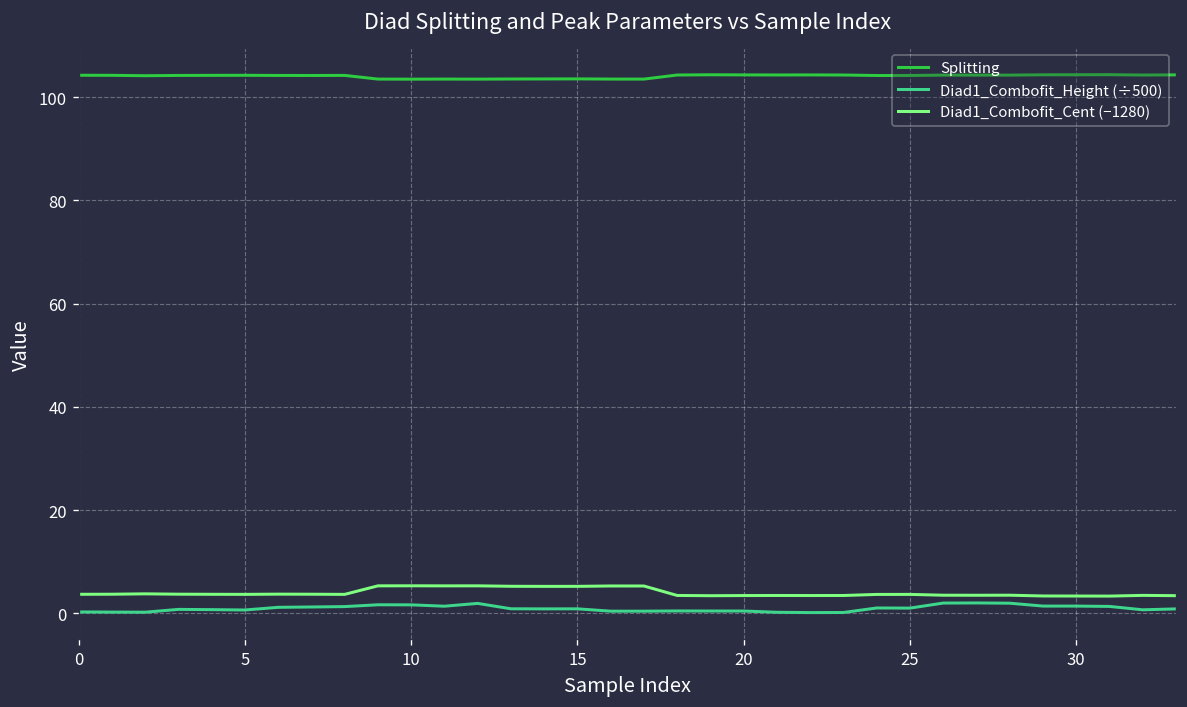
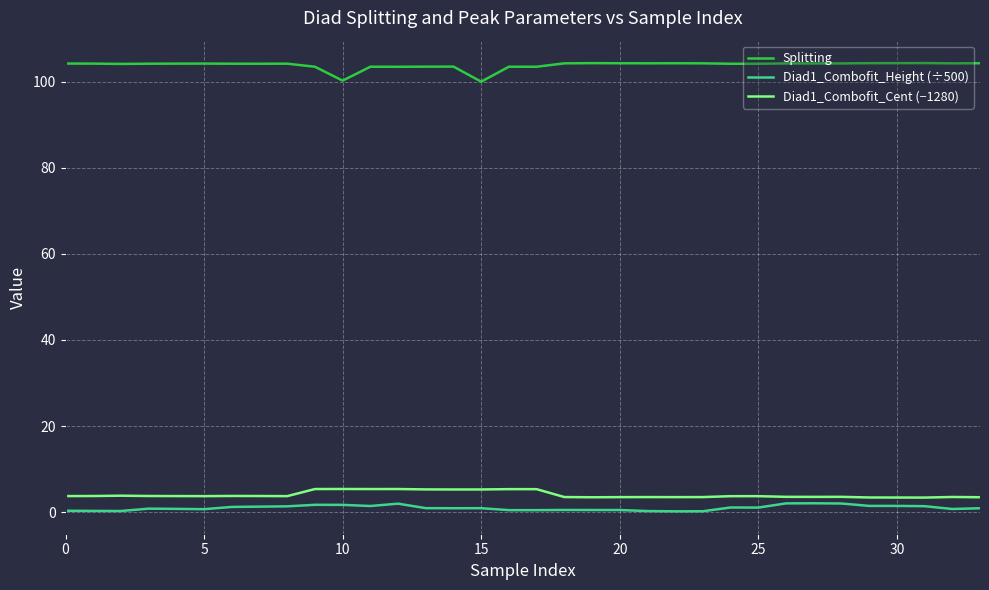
Splitting, 10: 103 -> 100
Splitting, 15: 104 -> 100
